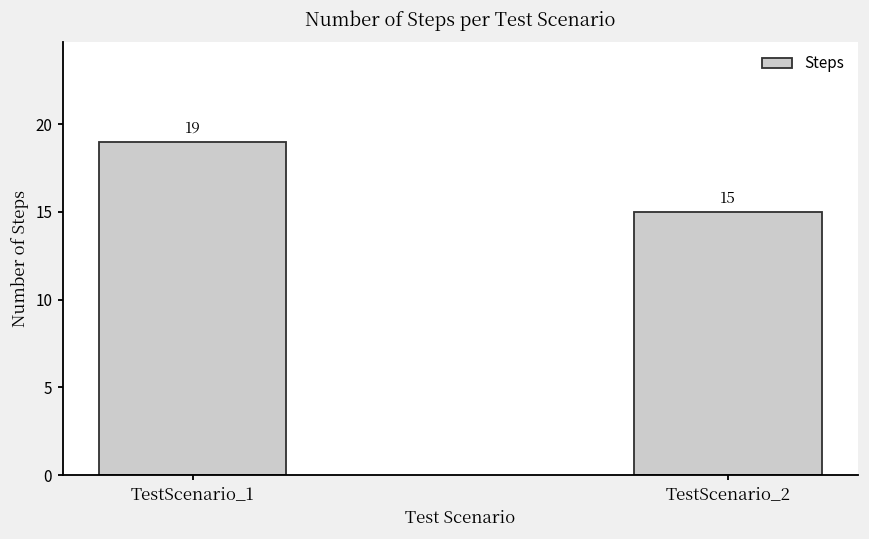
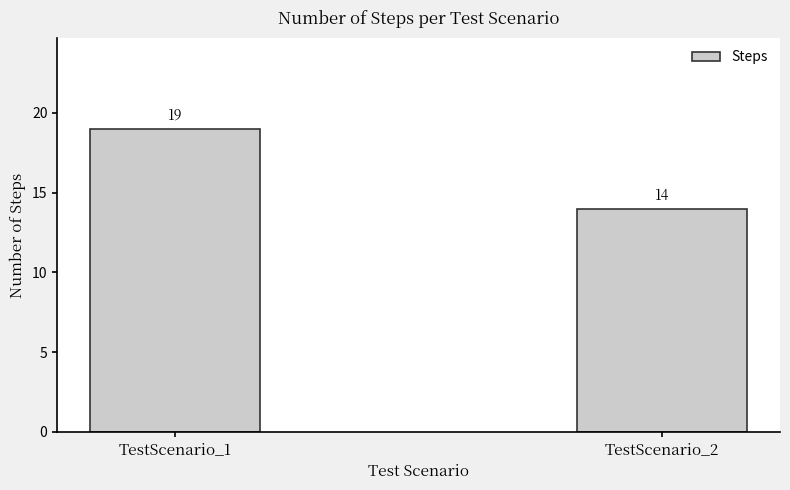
TestScenario_2: 15 -> 14
